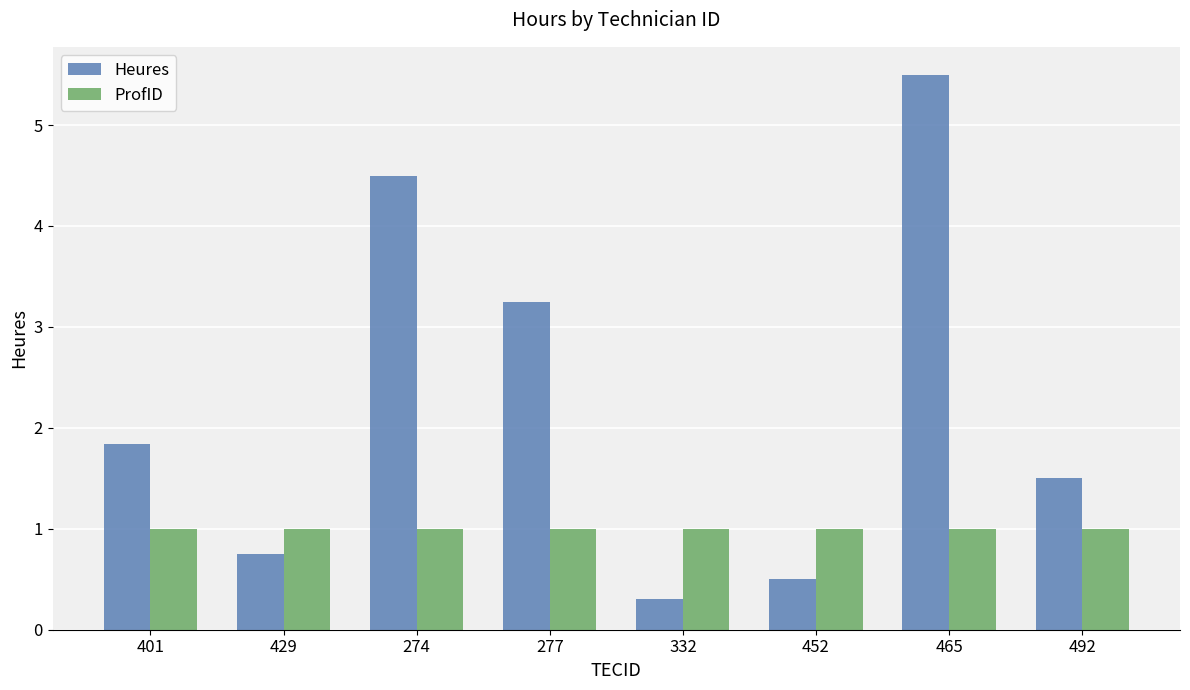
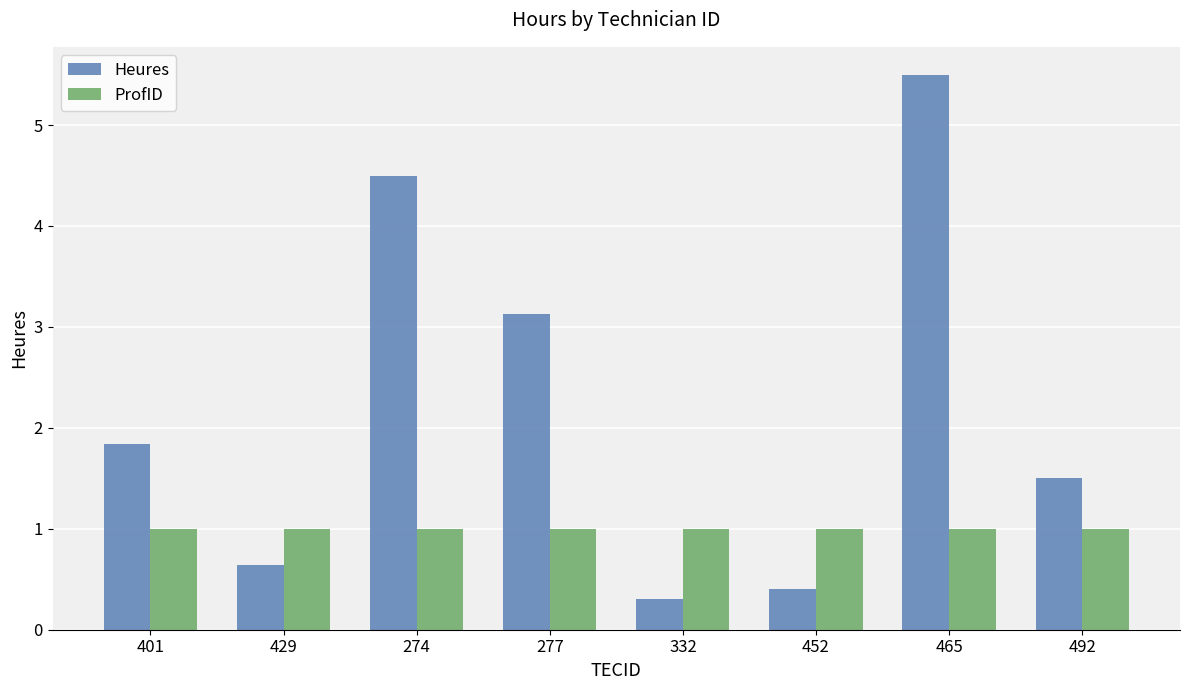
Heures, 429: 0.75 -> 0.64
Heures, 277: 3.25 -> 3.13
Heures, 452: 0.5 -> 0.4
